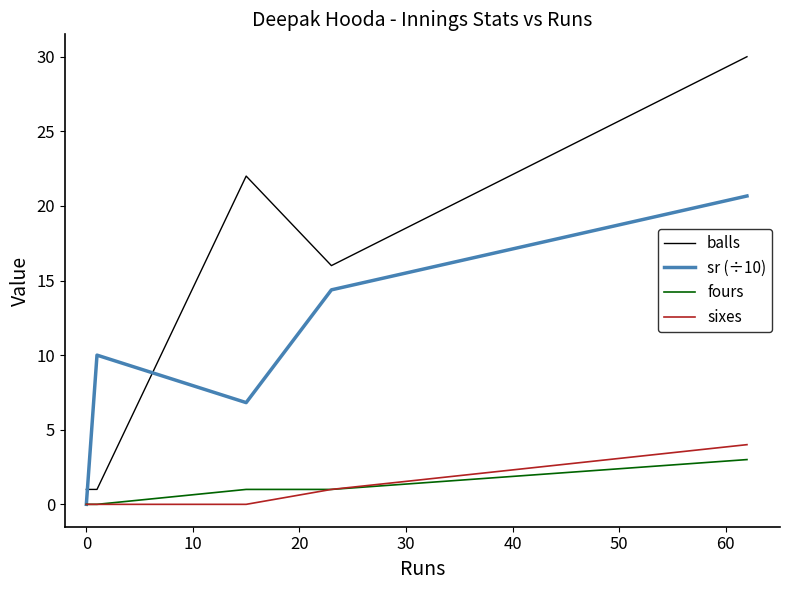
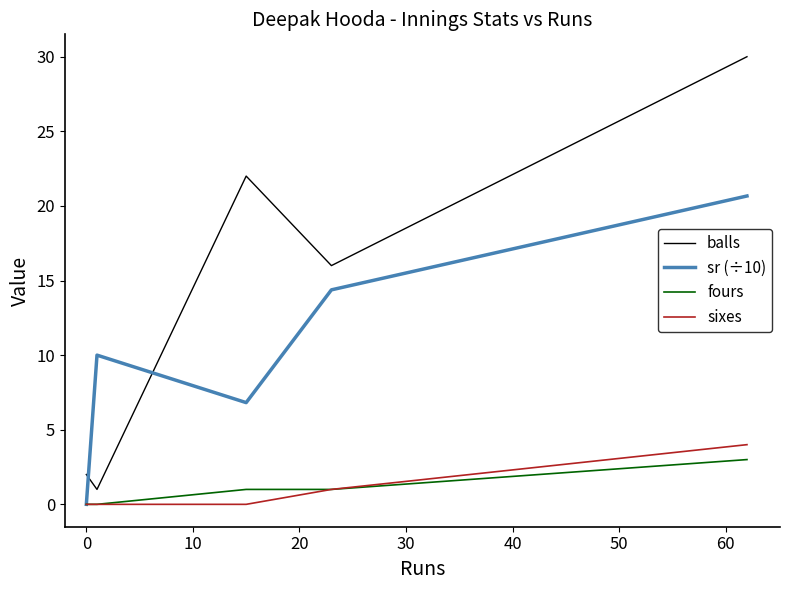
balls, 0: 1 -> 2
